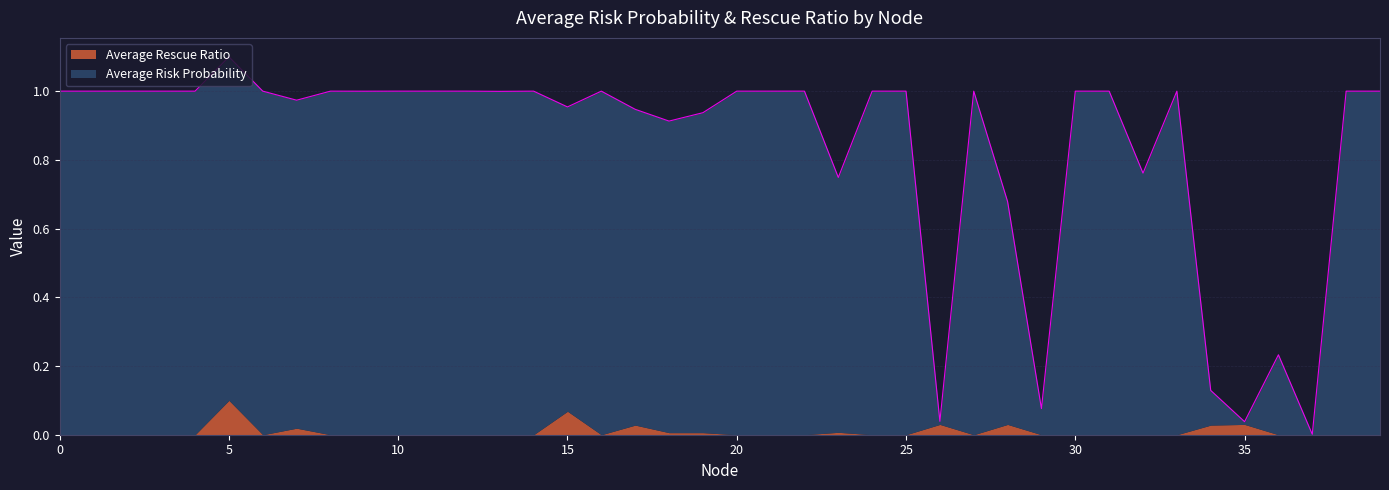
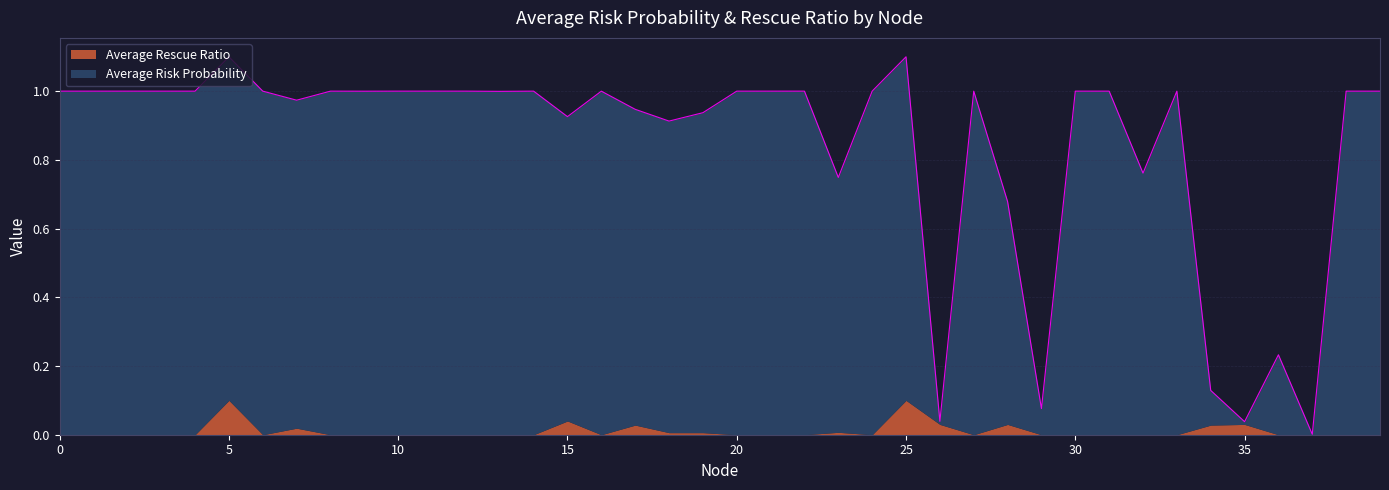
Average Rescue Ratio, 15: 0.07 -> 0.04
Average Rescue Ratio, 25: 0.0 -> 0.1
